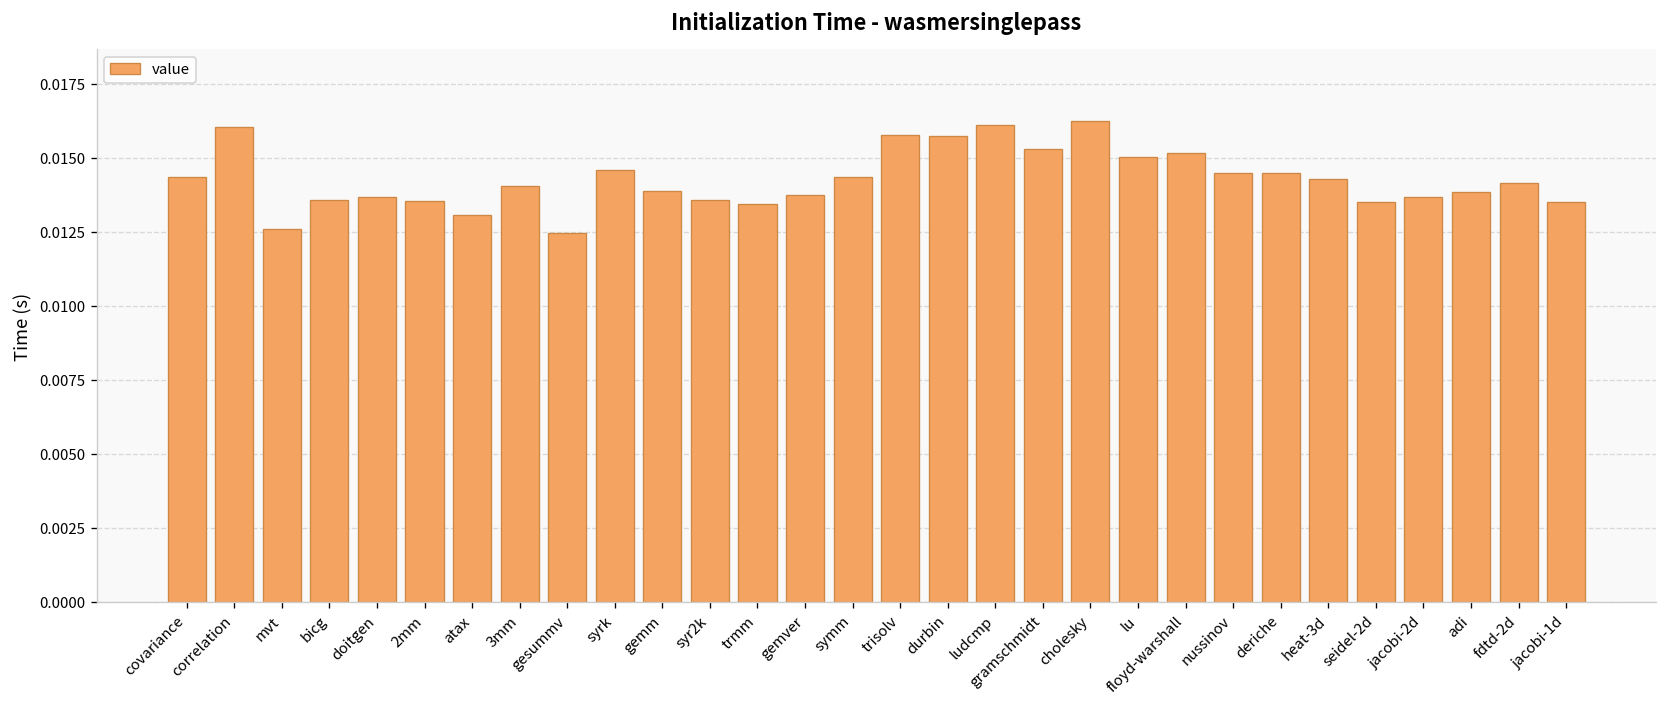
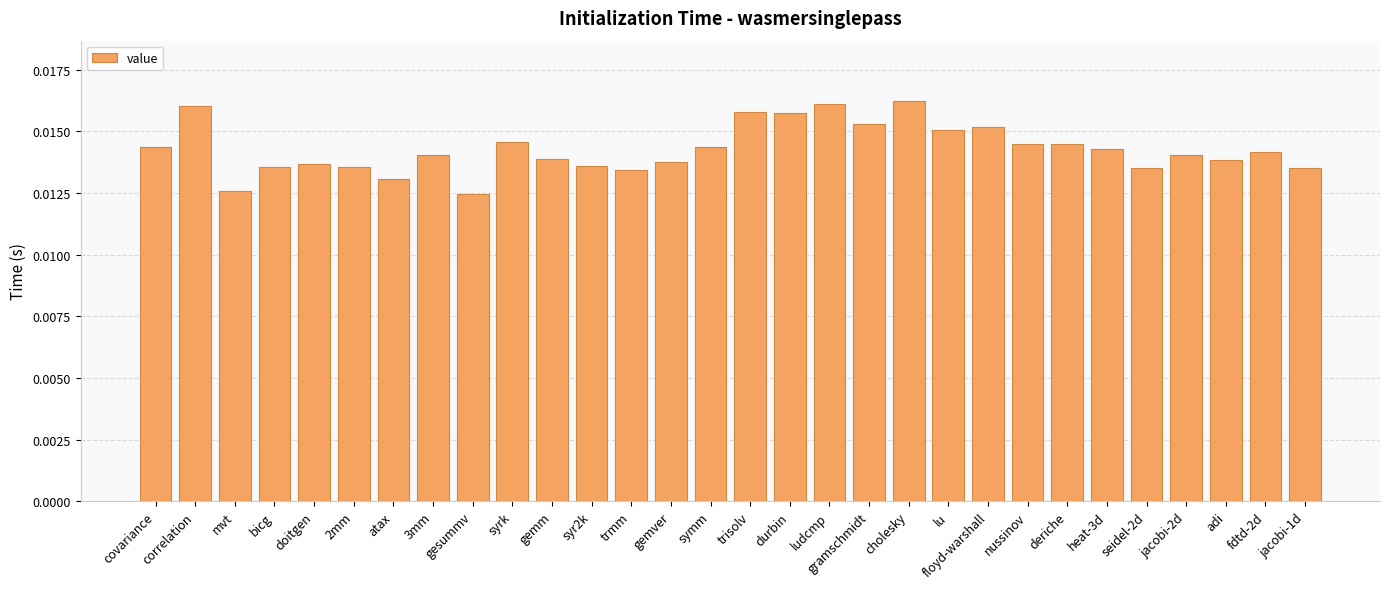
jacobi-2d: 0.0137 -> 0.0141
